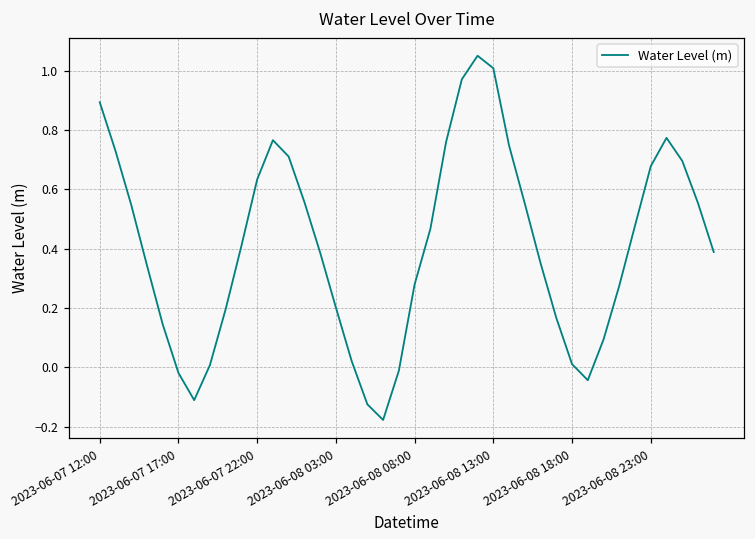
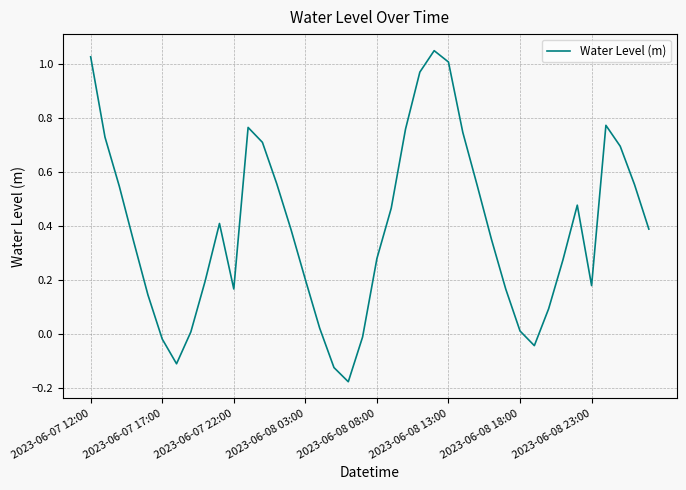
2023-06-07 12:00: 0.89 -> 1.03
2023-06-07 22:00: 0.63 -> 0.17
2023-06-08 23:00: 0.68 -> 0.18
